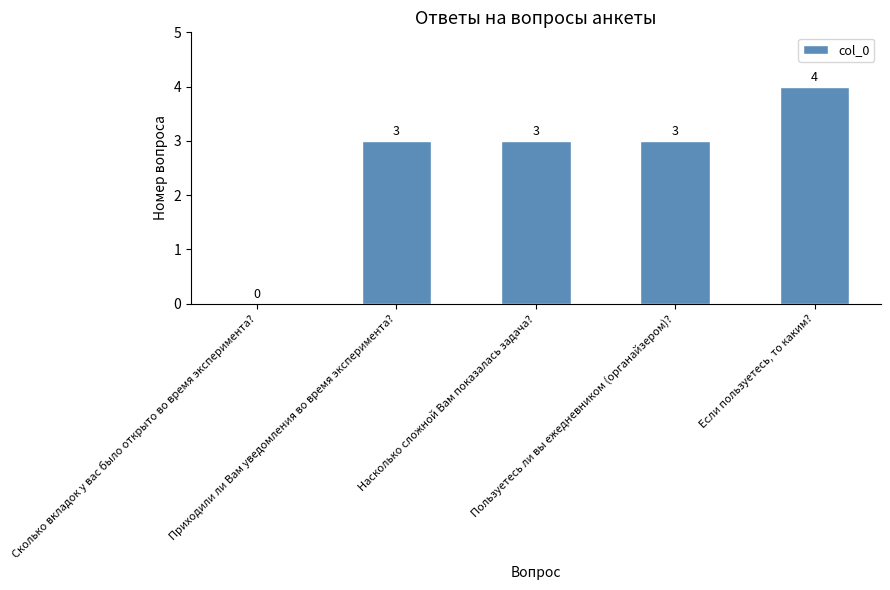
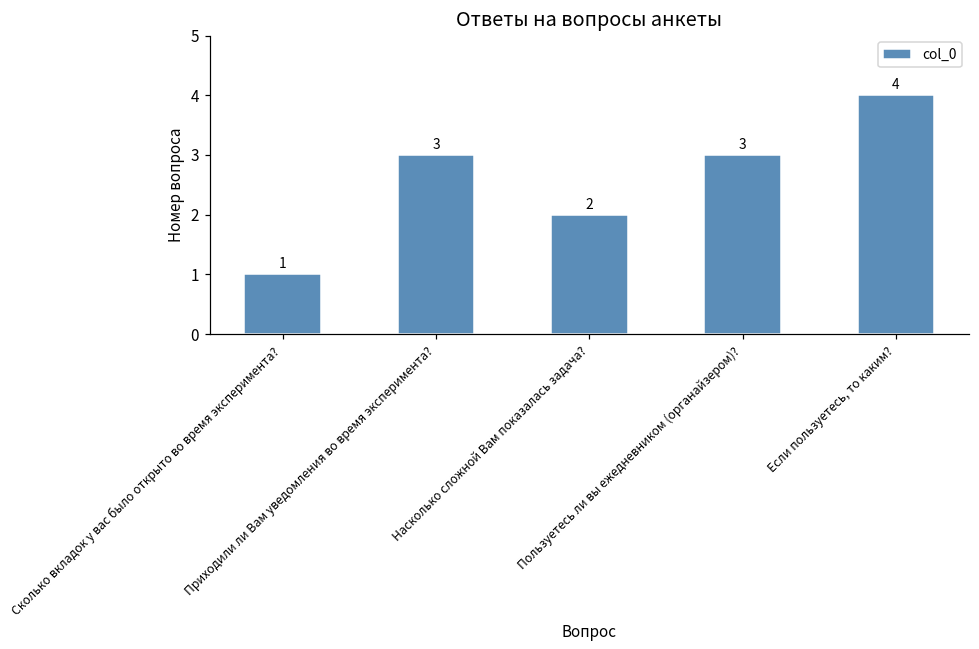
Сколько вкладок у вас было открыто во время эксперимента?: 0 -> 1
Насколько сложной Вам показалась задача?: 3 -> 2
